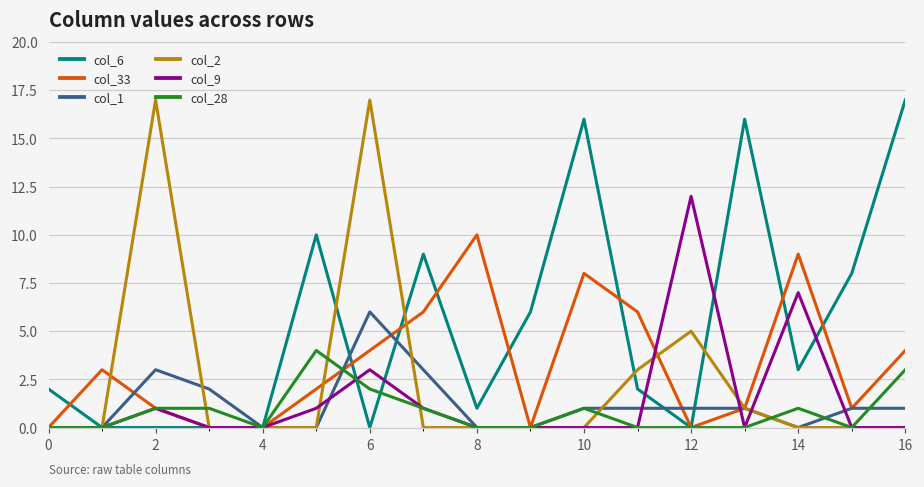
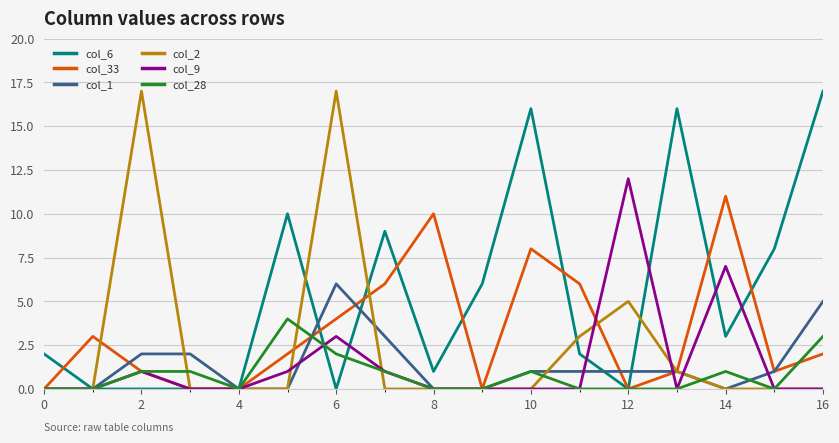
col_1, 2: 3 -> 2
col_33, 14: 9 -> 11
col_33, 16: 4 -> 2
col_1, 16: 1 -> 5
